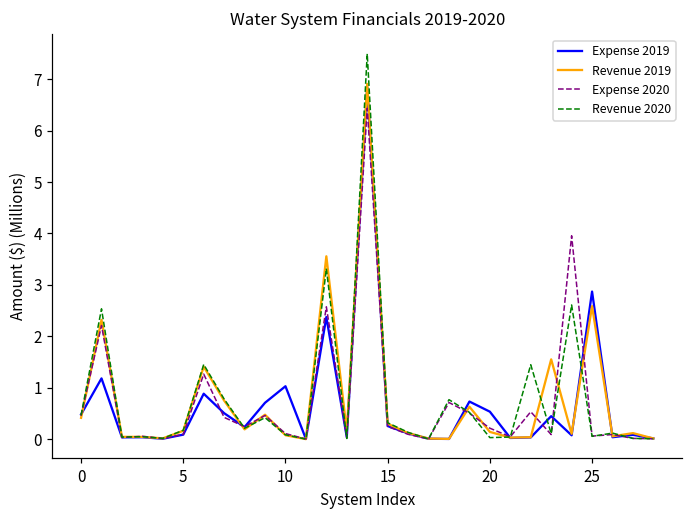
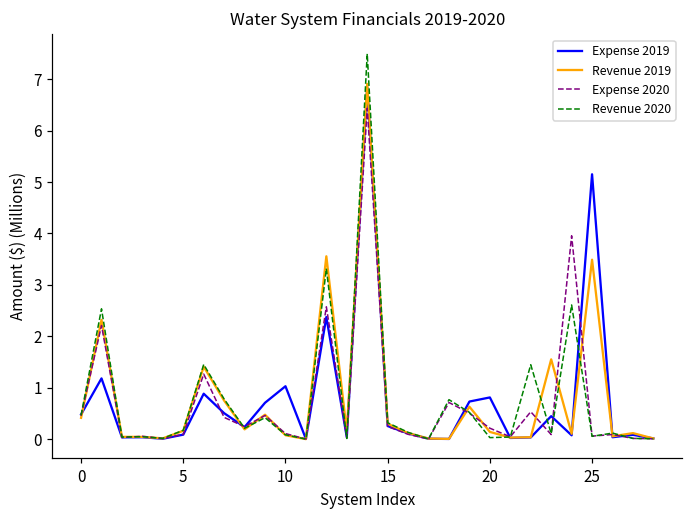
Expense 2019, 20: 0.5 -> 0.8
Expense 2019, 25: 2.9 -> 5.2
Revenue 2019, 25: 2.6 -> 3.5
